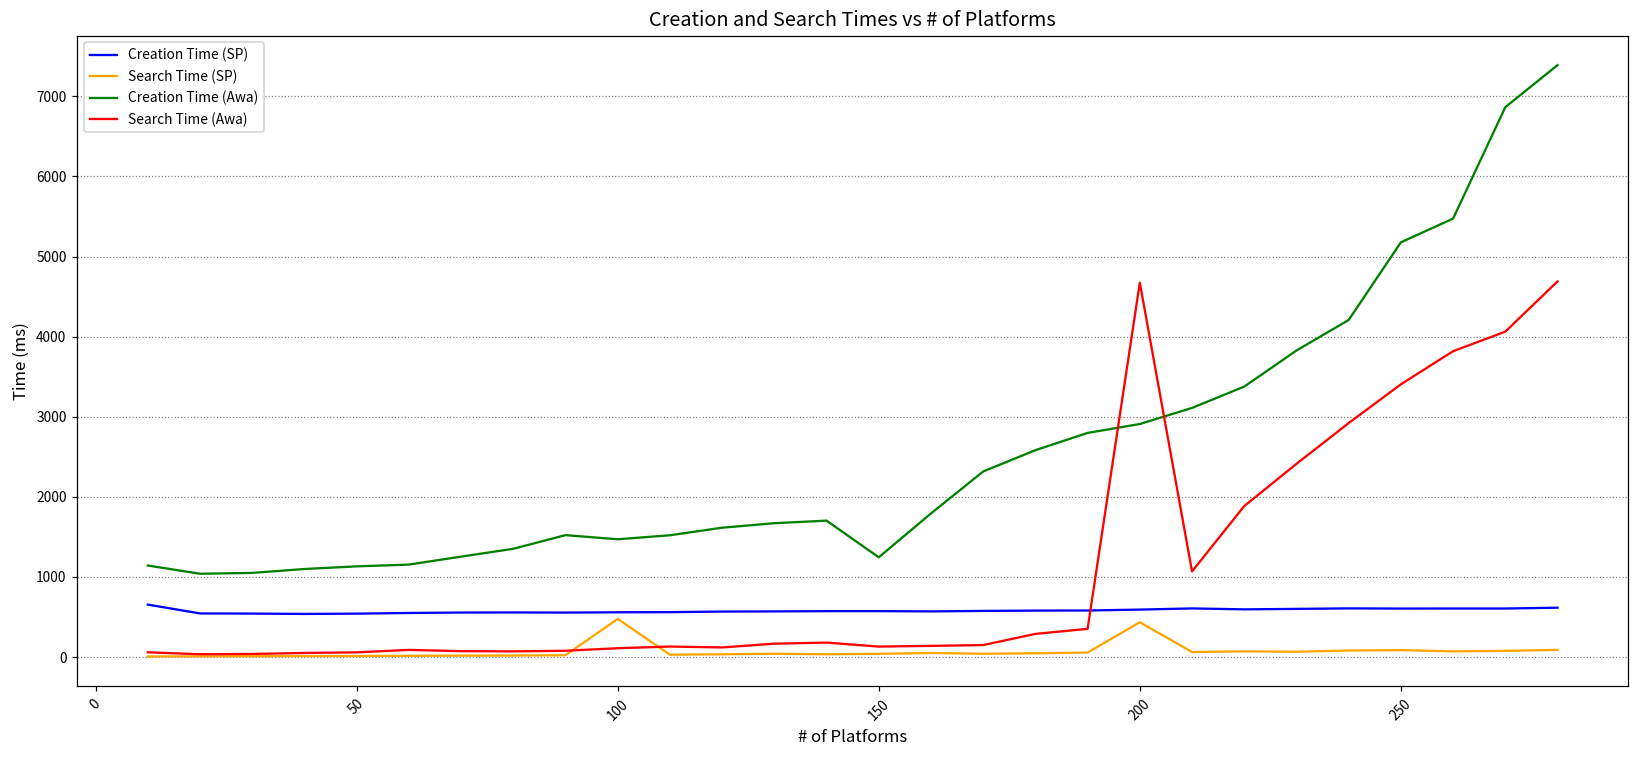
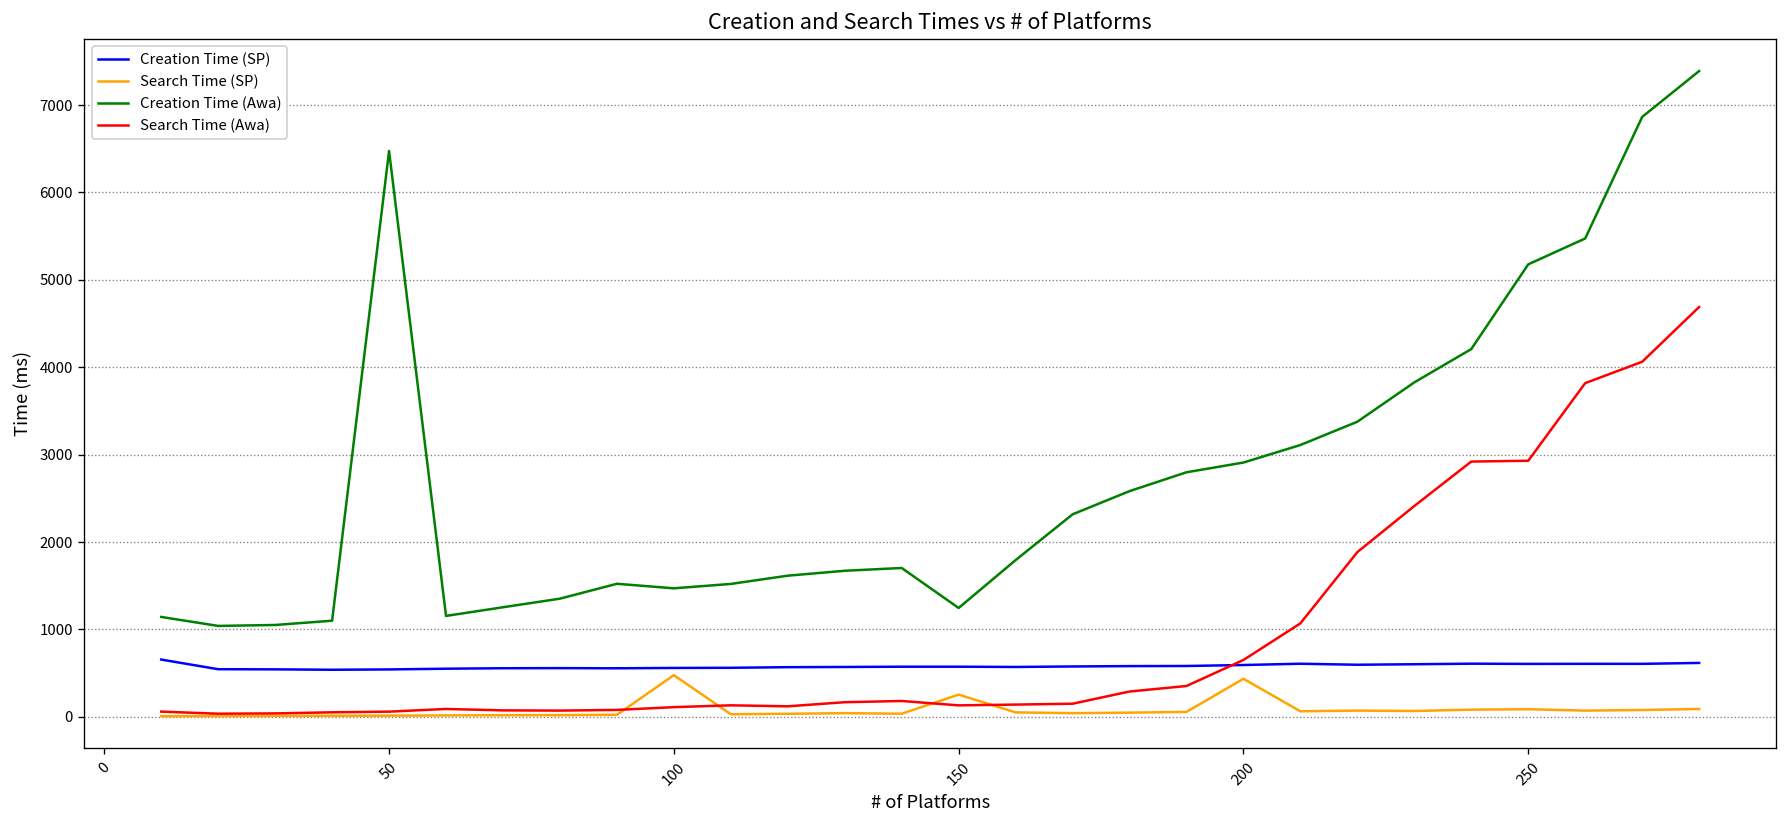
Creation Time (Awa), 50: 1100 -> 6500
Search Time (SP), 150: 0 -> 300
Search Time (Awa), 200: 4700 -> 700
Search Time (Awa), 250: 3400 -> 2900
